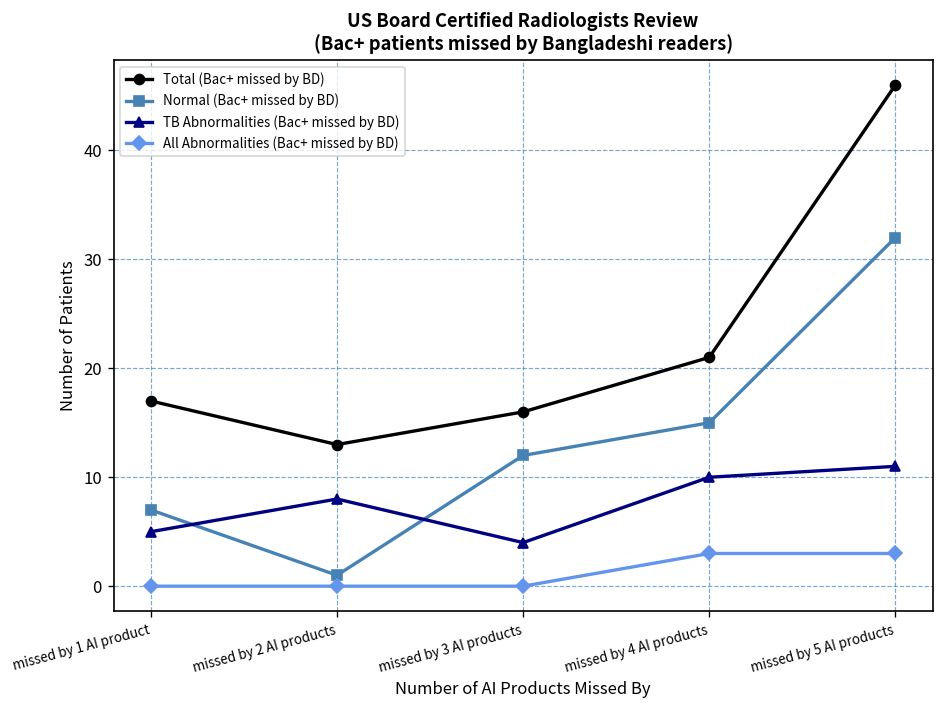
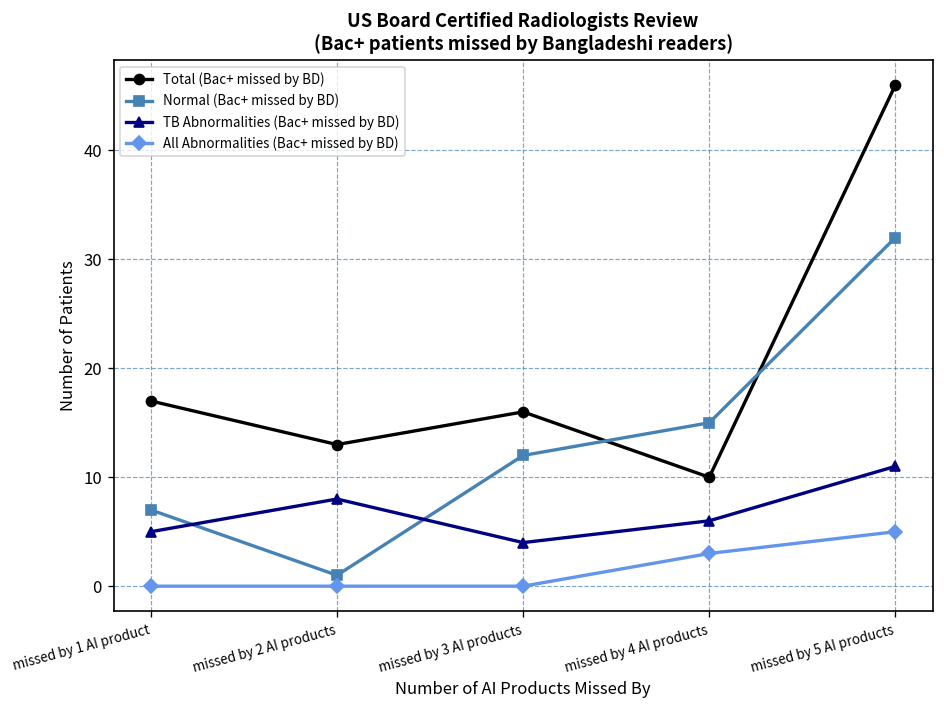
Total (Bac+ missed by BD), missed by 4 AI products: 21 -> 10
TB Abnormalities (Bac+ missed by BD), missed by 4 AI products: 10 -> 6
All Abnormalities (Bac+ missed by BD), missed by 5 AI products: 3 -> 5
